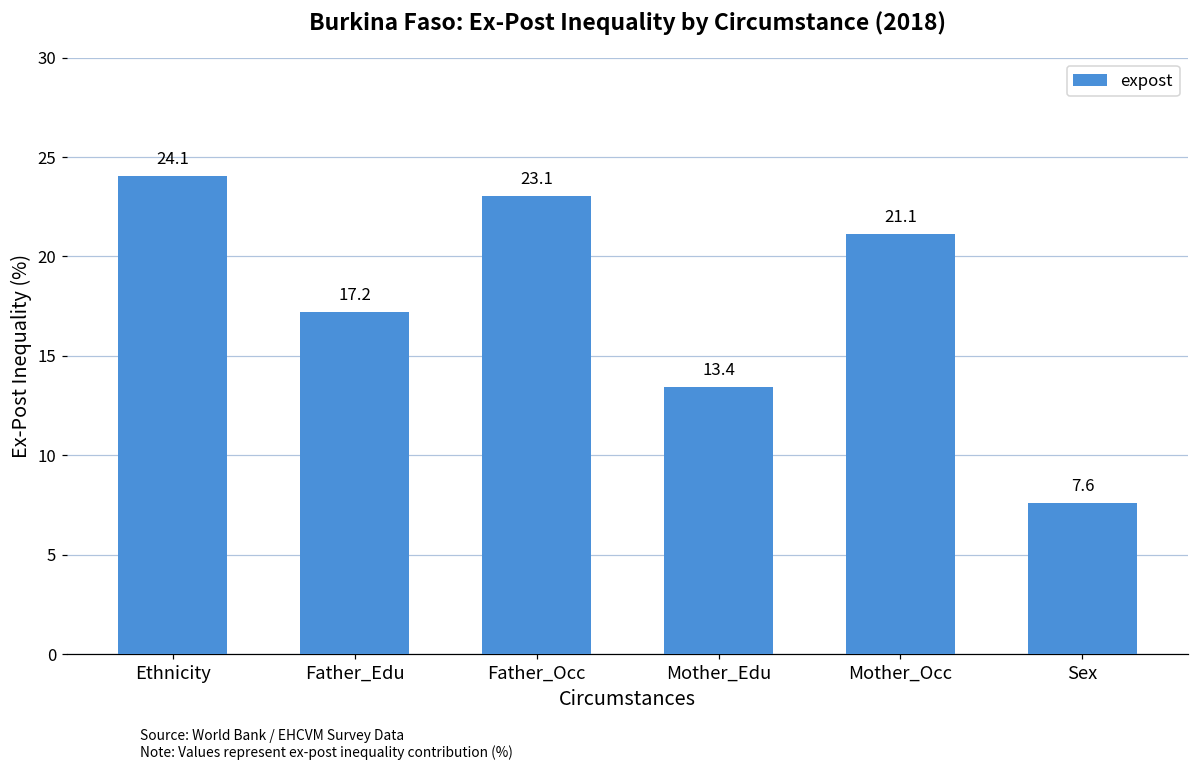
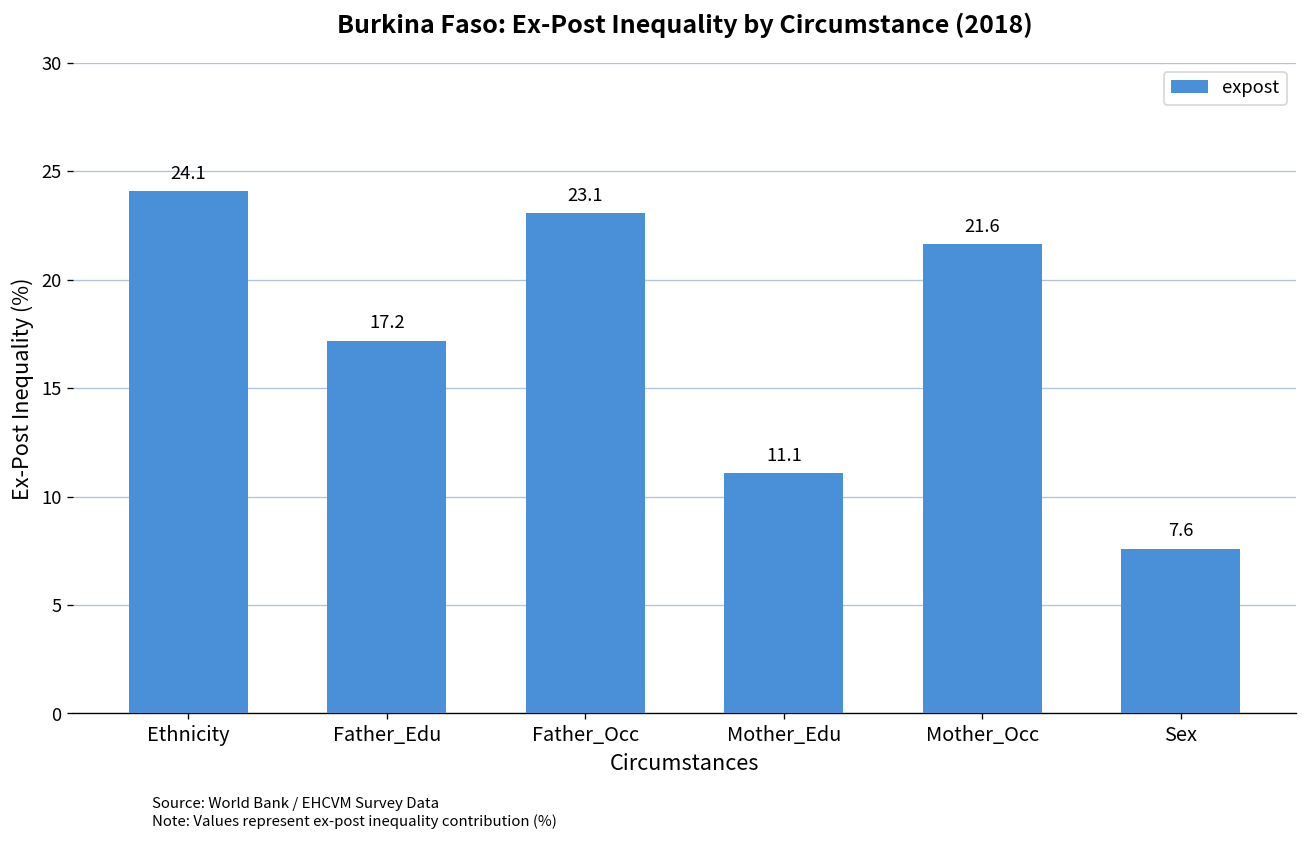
Mother_Edu: 13.4 -> 11.1
Mother_Occ: 21.1 -> 21.6
